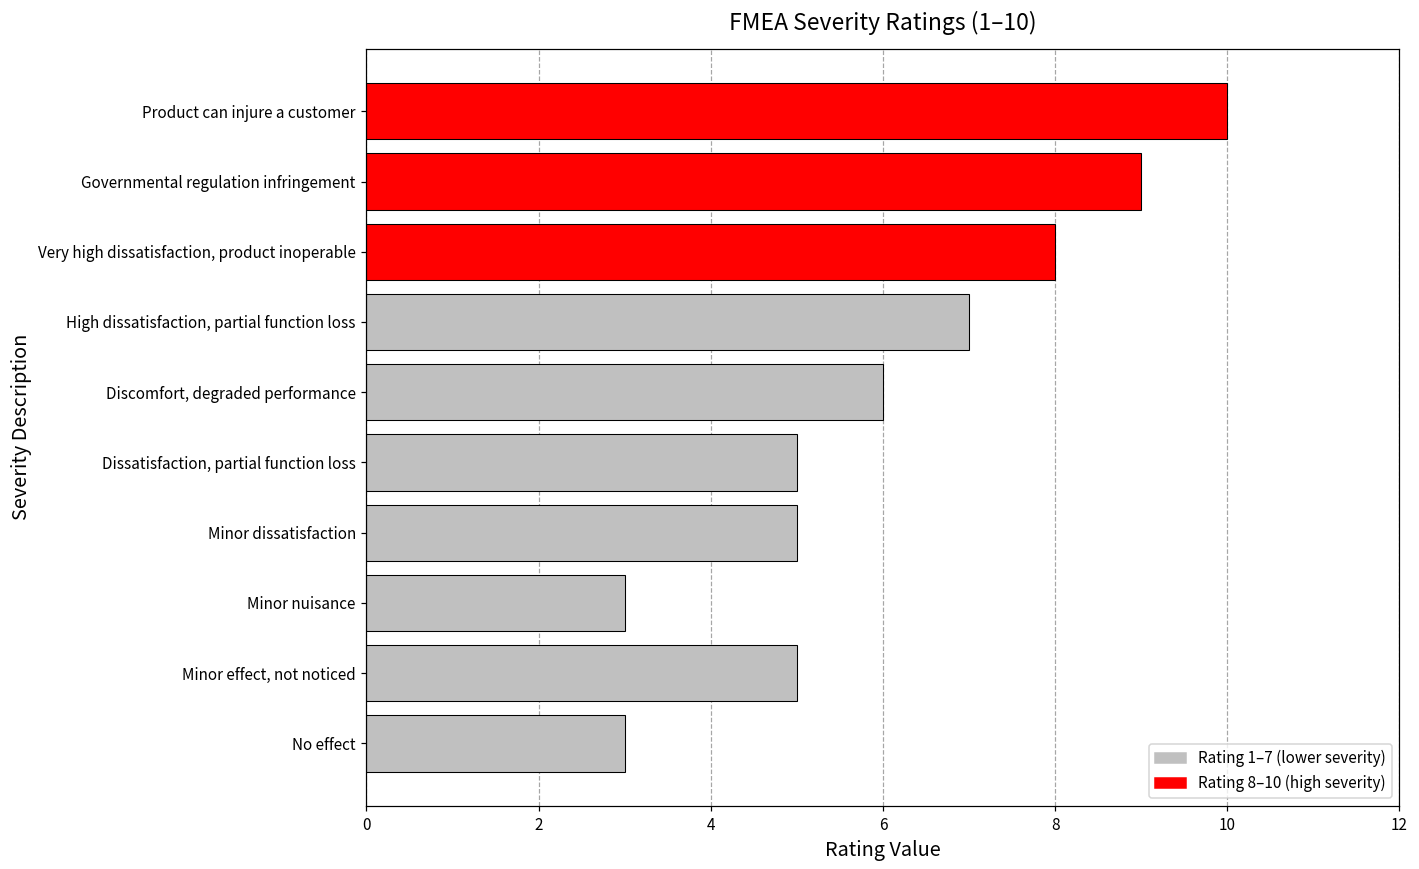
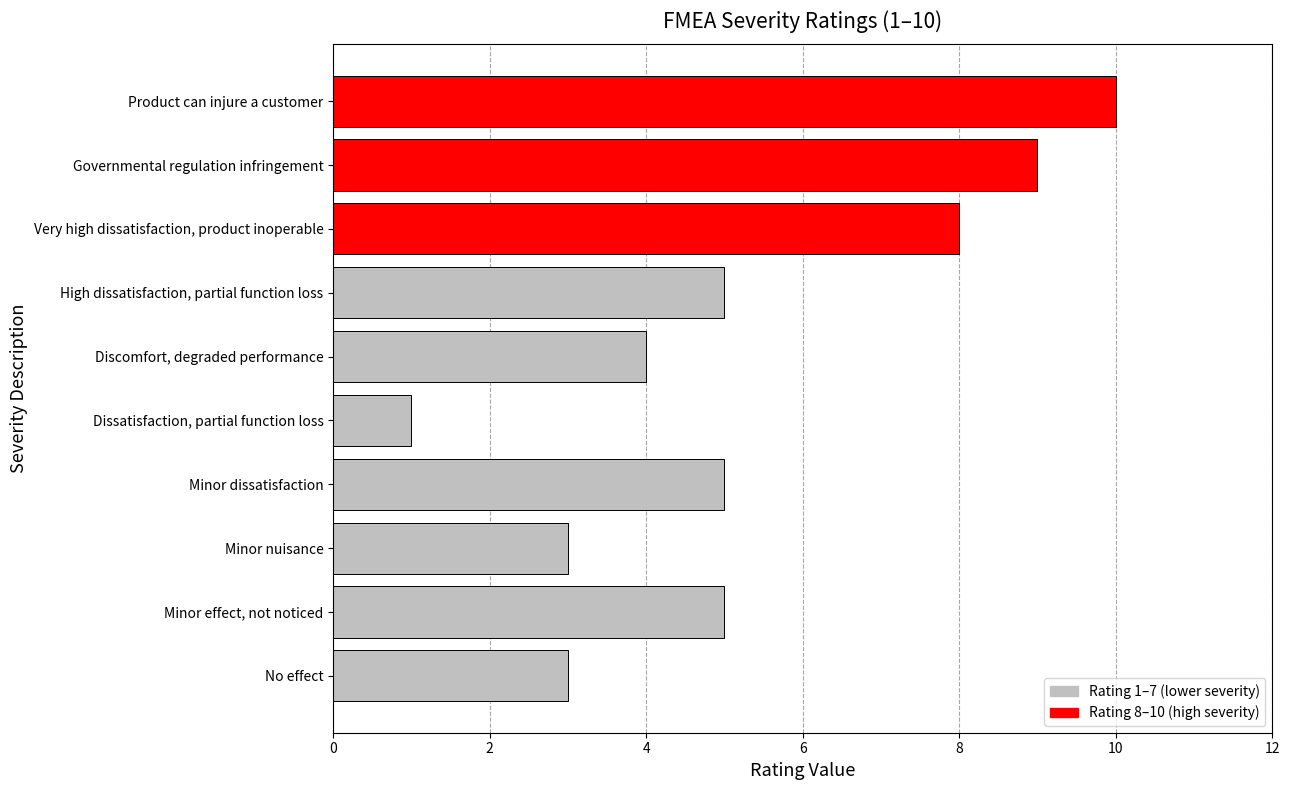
High dissatisfaction, partial function loss: 7 -> 5
Discomfort, degraded performance: 6 -> 4
Dissatisfaction, partial function loss: 5 -> 1
